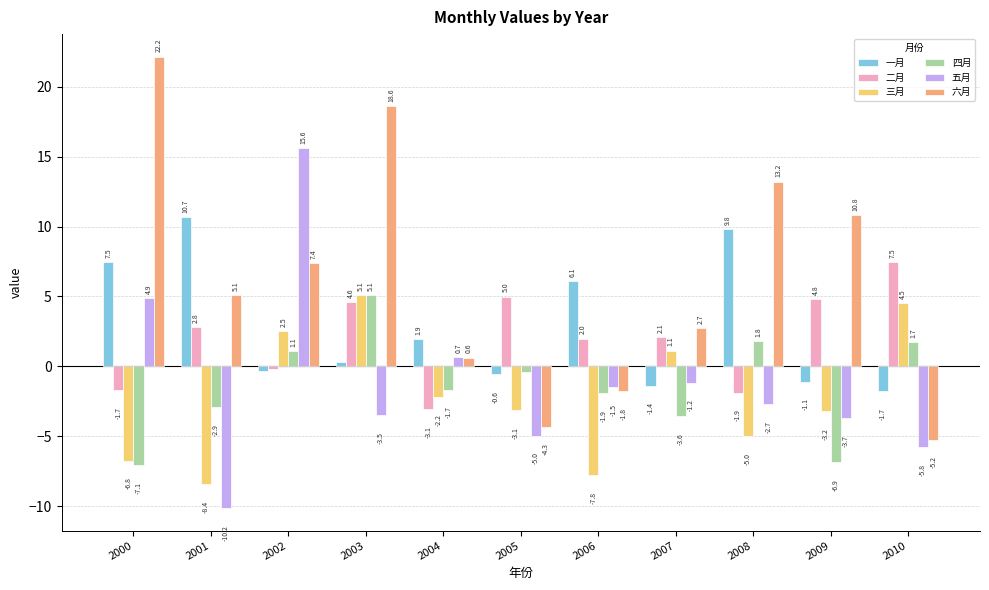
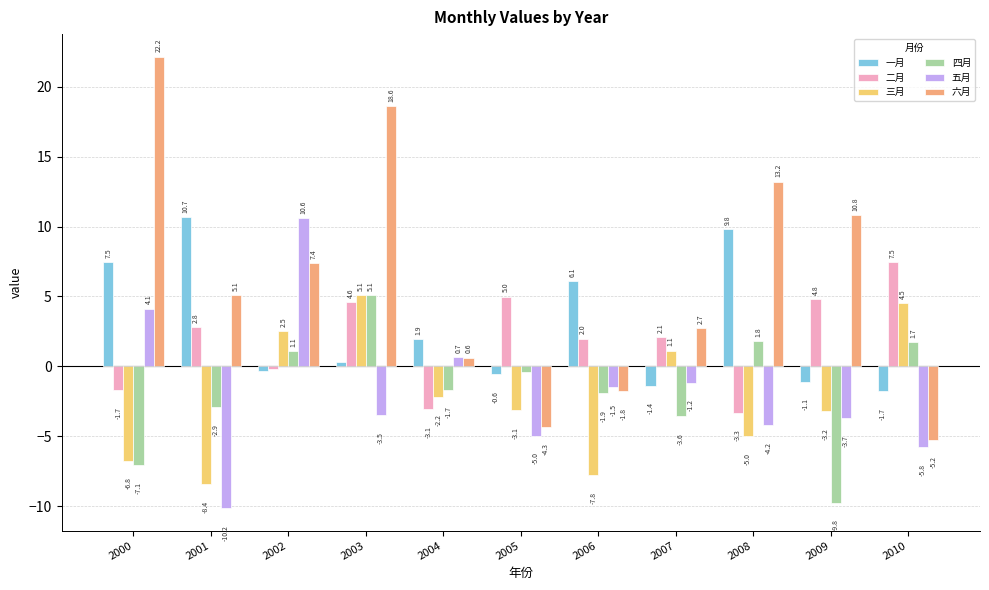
五月, 2000: 4.9 -> 4.1
五月, 2002: 15.6 -> 10.6
二月, 2008: -1.9 -> -3.3
五月, 2008: -2.7 -> -4.2
四月, 2009: -6.9 -> -9.8
